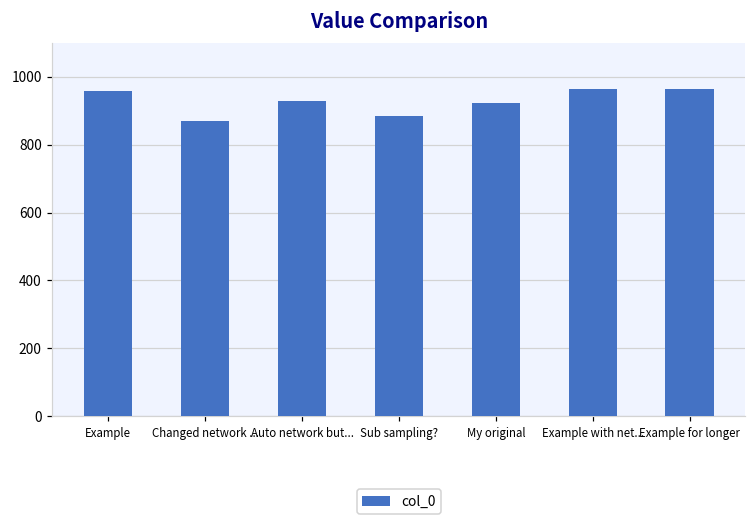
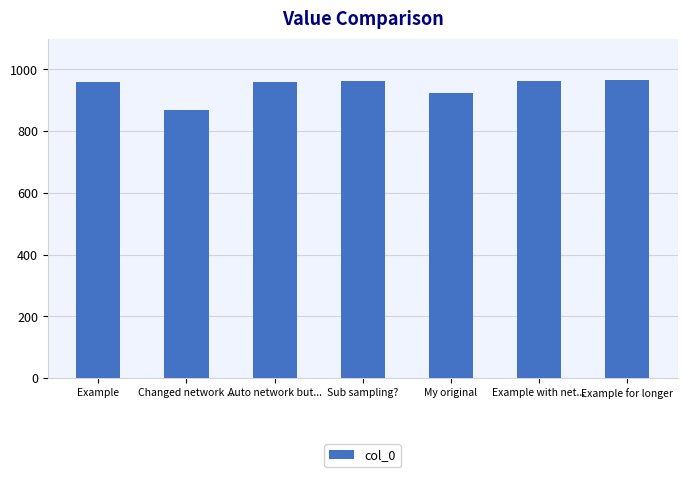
Auto network but...: 930 -> 960
Sub sampling?: 880 -> 960
